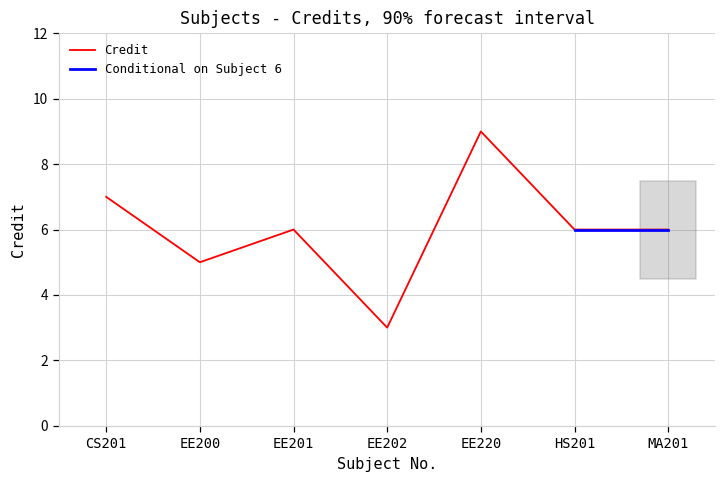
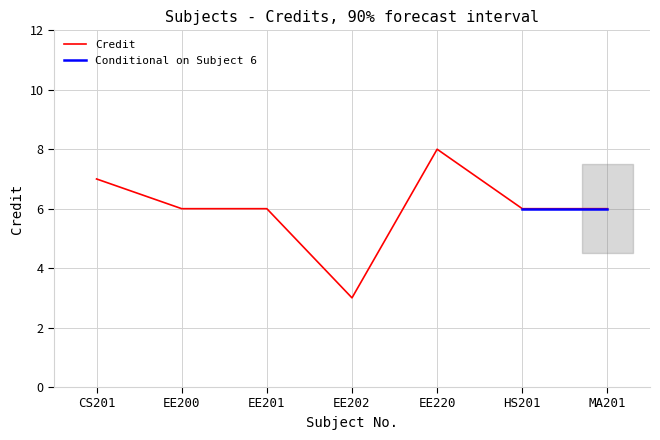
Credit, EE200: 5 -> 6
Credit, EE220: 9 -> 8
